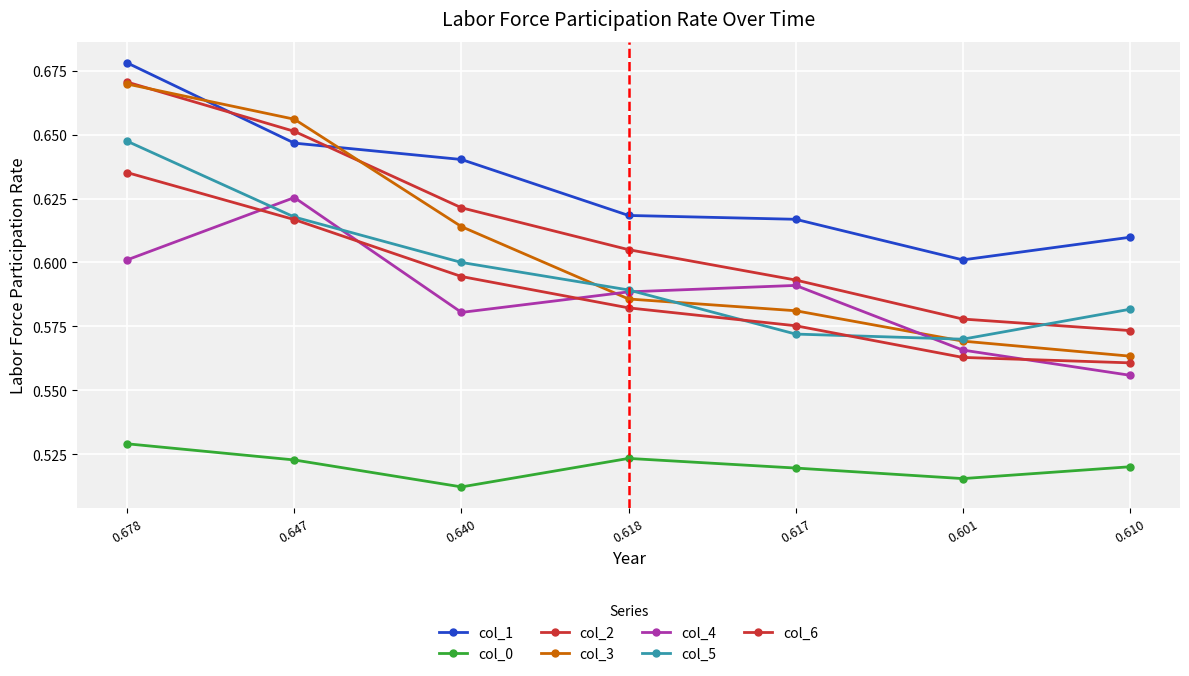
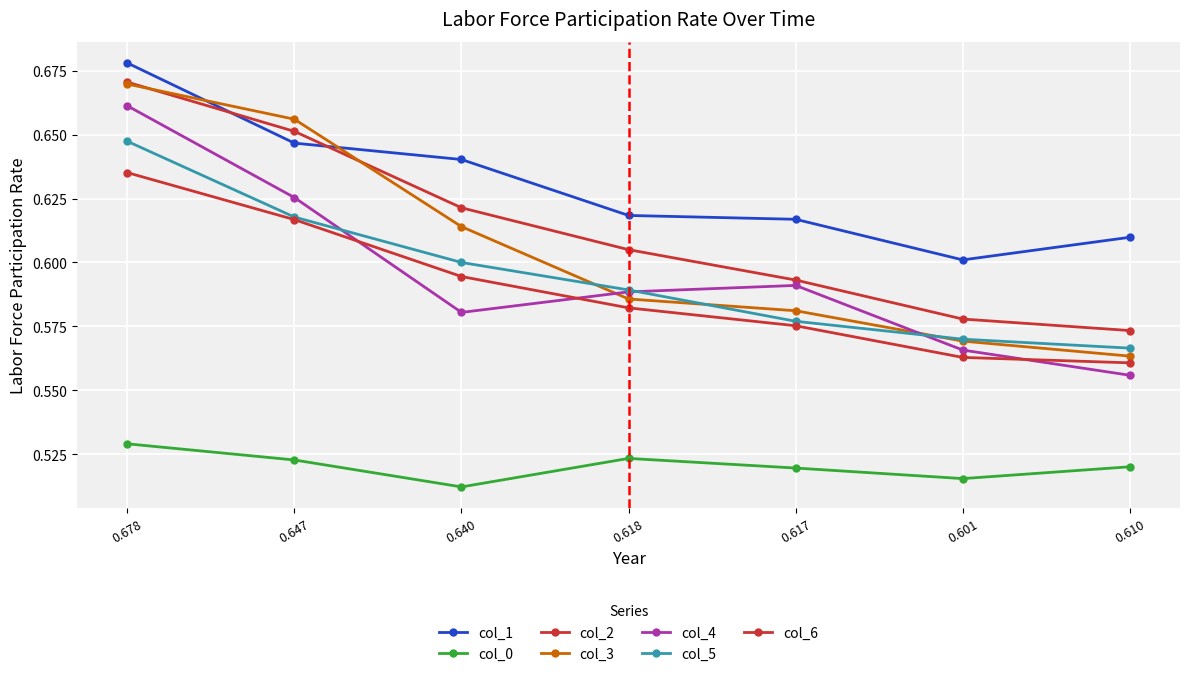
col_4, 0.678: 0.601 -> 0.661
col_5, 0.617: 0.572 -> 0.577
col_5, 0.610: 0.582 -> 0.567
